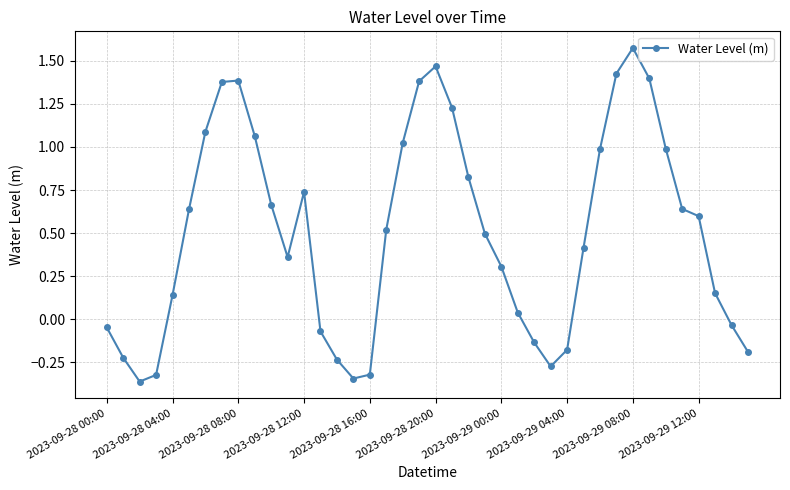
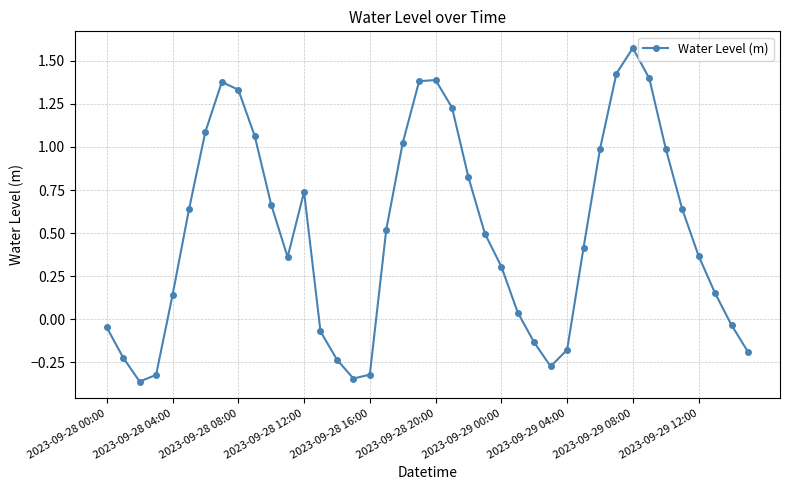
2023-09-28 08:00: 1.39 -> 1.33
2023-09-28 20:00: 1.47 -> 1.39
2023-09-29 12:00: 0.60 -> 0.37
